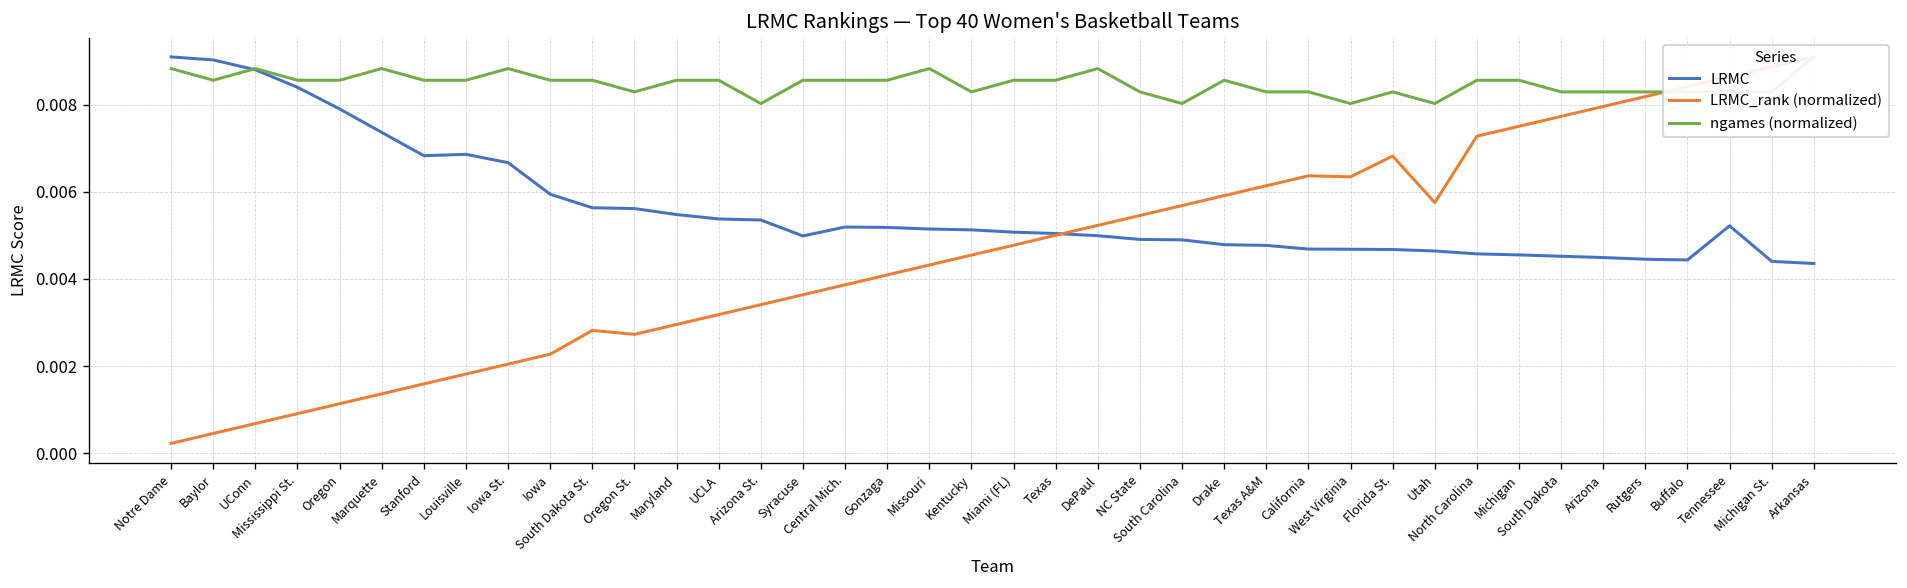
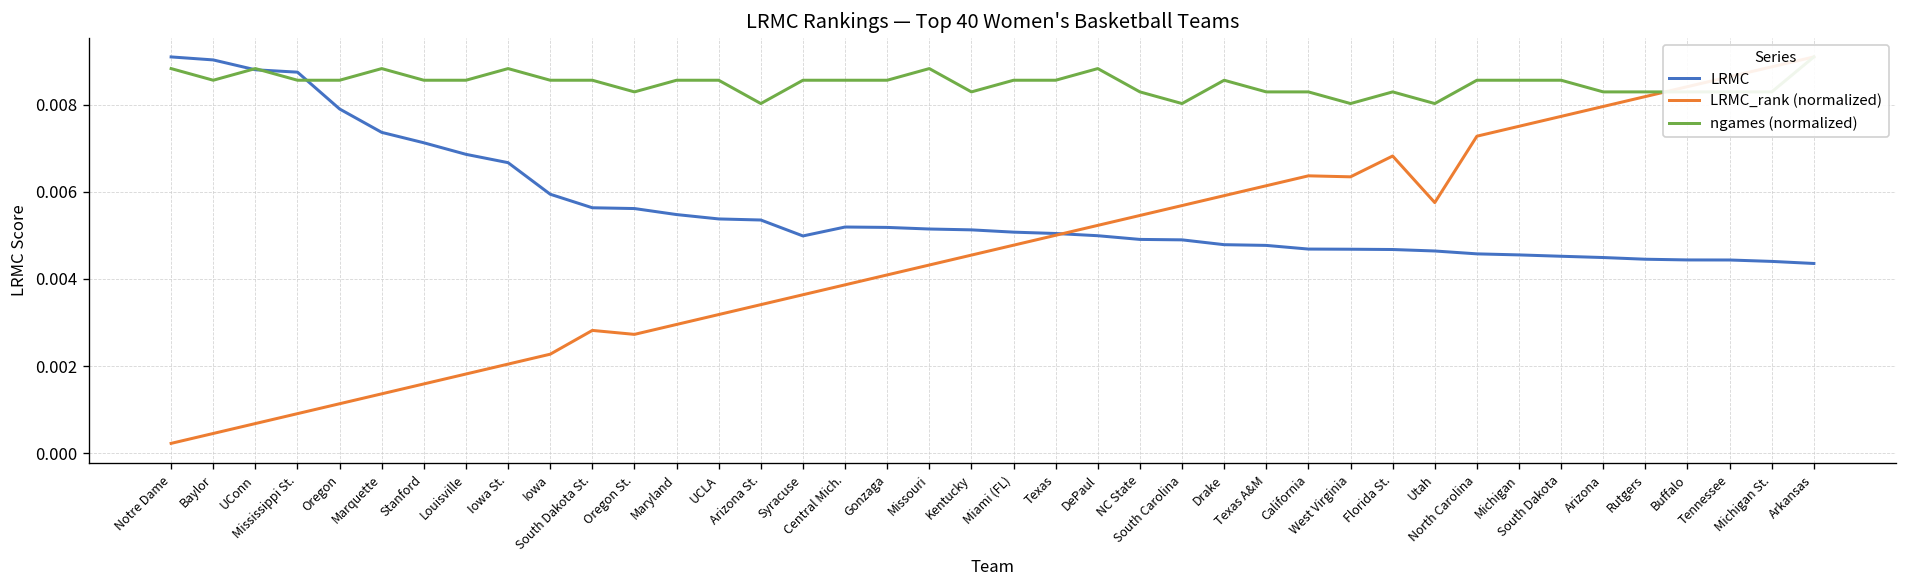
LRMC, Mississippi St.: 0.0084 -> 0.0087
LRMC, Stanford: 0.0068 -> 0.0071
ngames (normalized), South Dakota: 0.0083 -> 0.0086
LRMC, Tennessee: 0.0052 -> 0.0044
